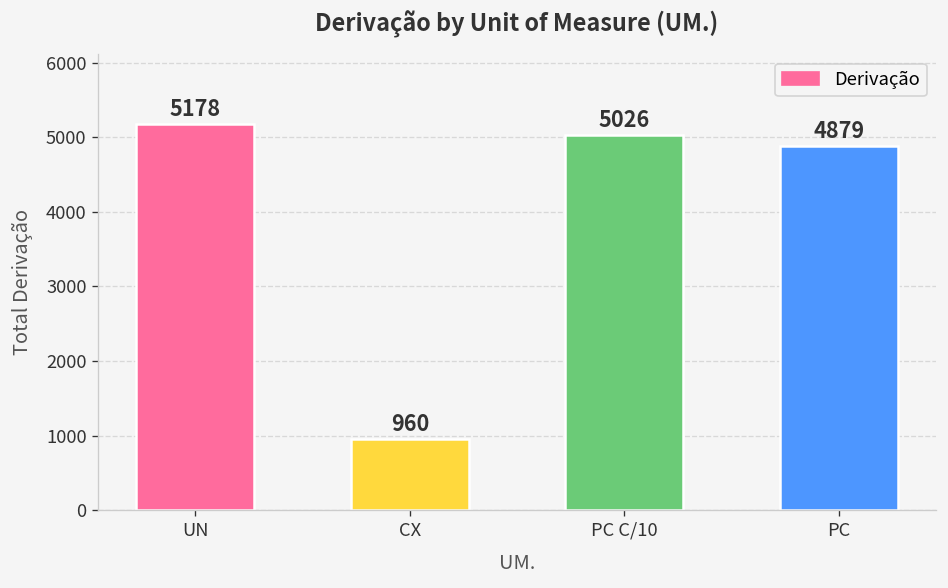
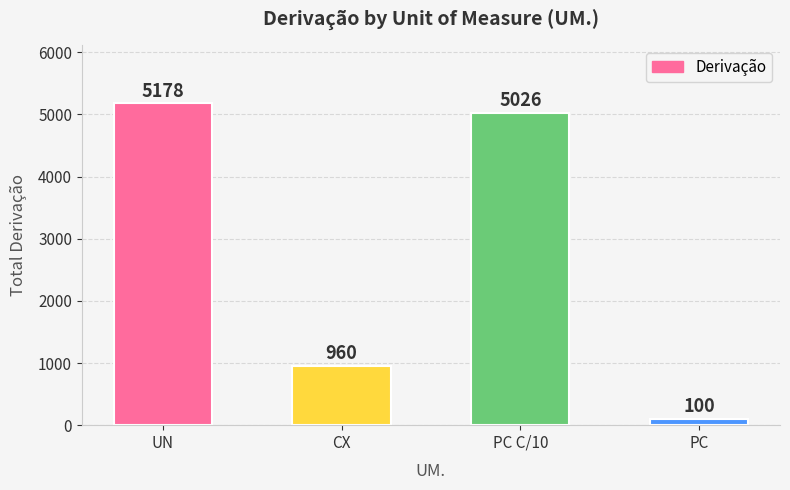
PC: 4879 -> 100
